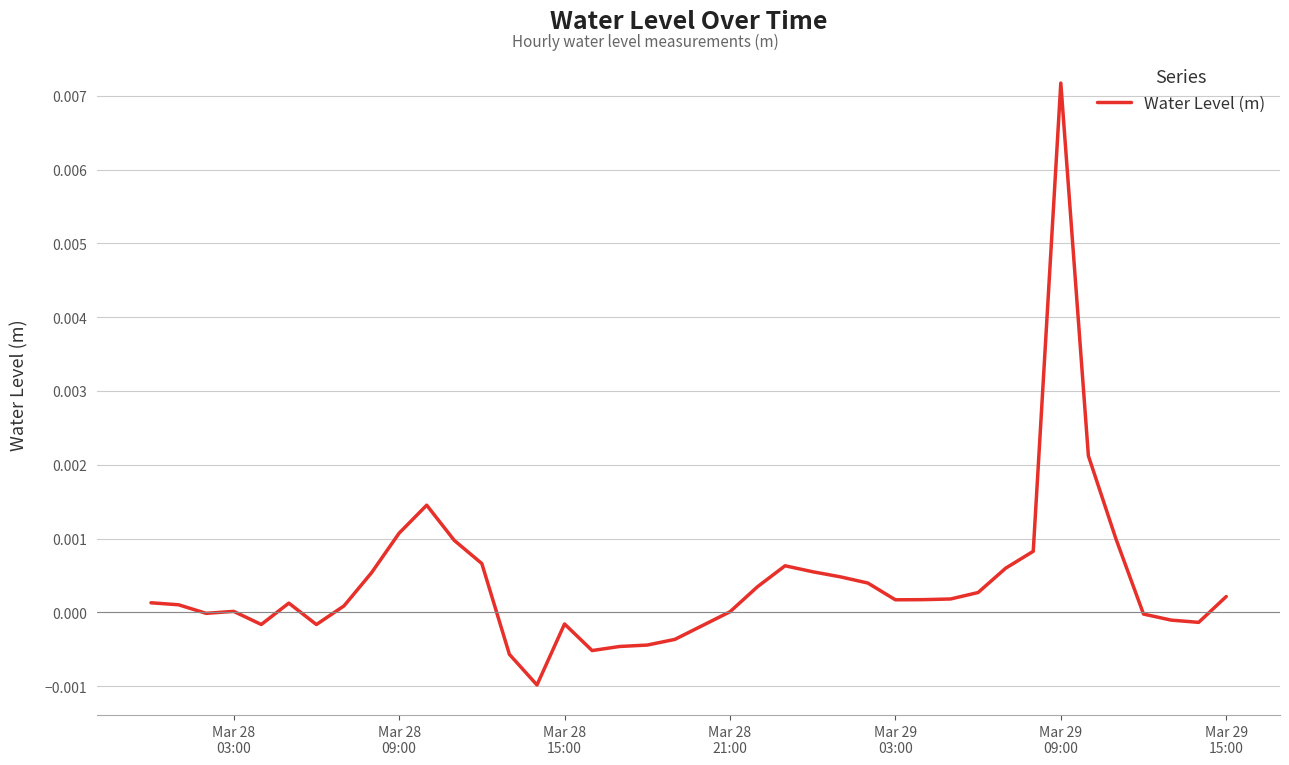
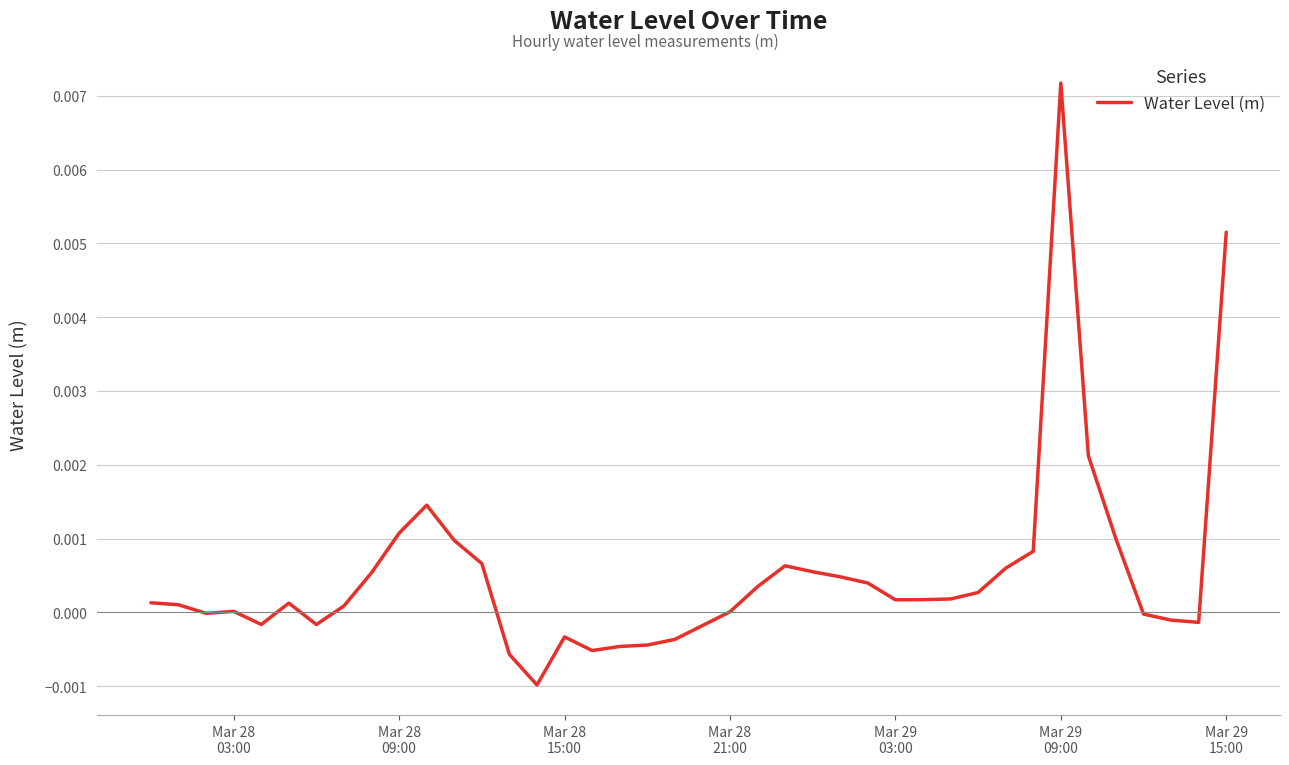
Mar 28 15:00: -0.0002 -> -0.0003
Mar 29 15:00: 0.0002 -> 0.0052
